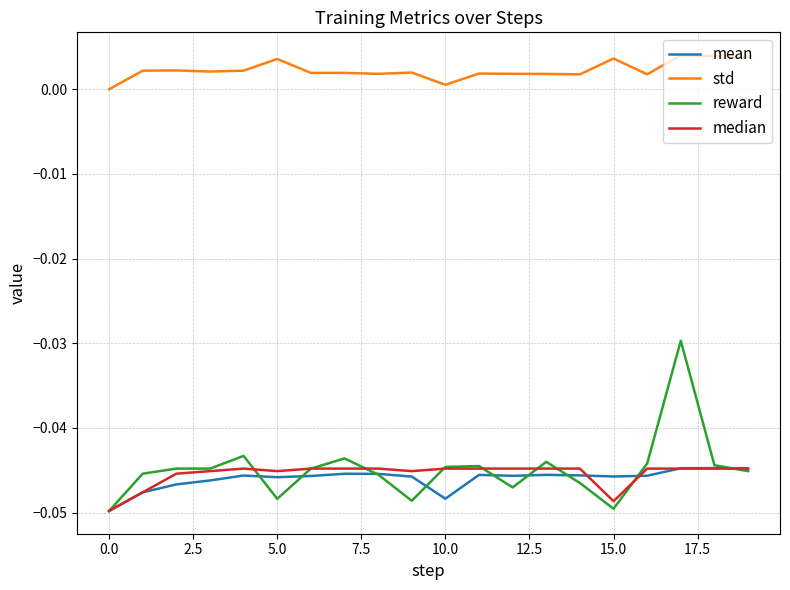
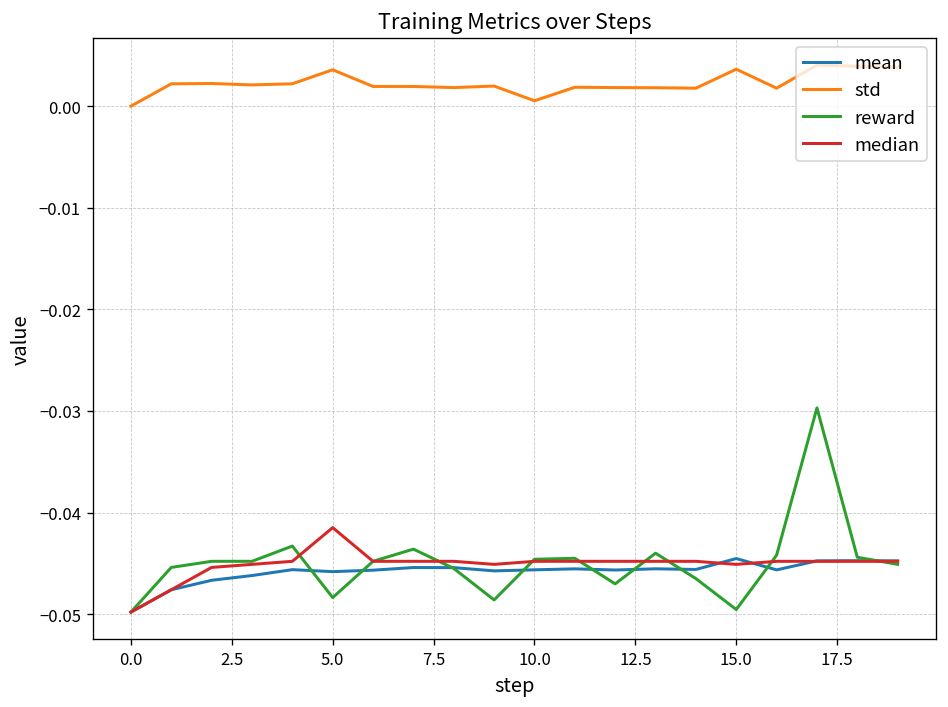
median, 5.0: -0.045 -> -0.041
mean, 10.0: -0.048 -> -0.046
mean, 15.0: -0.046 -> -0.045
median, 15.0: -0.049 -> -0.045
